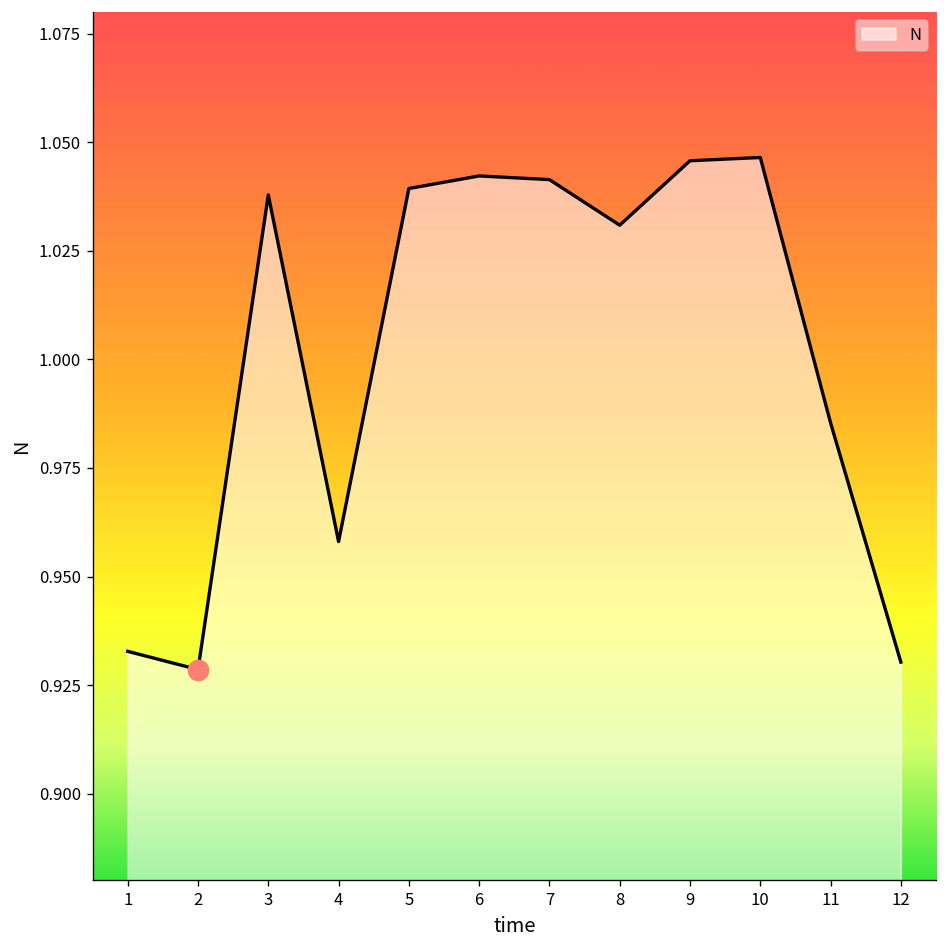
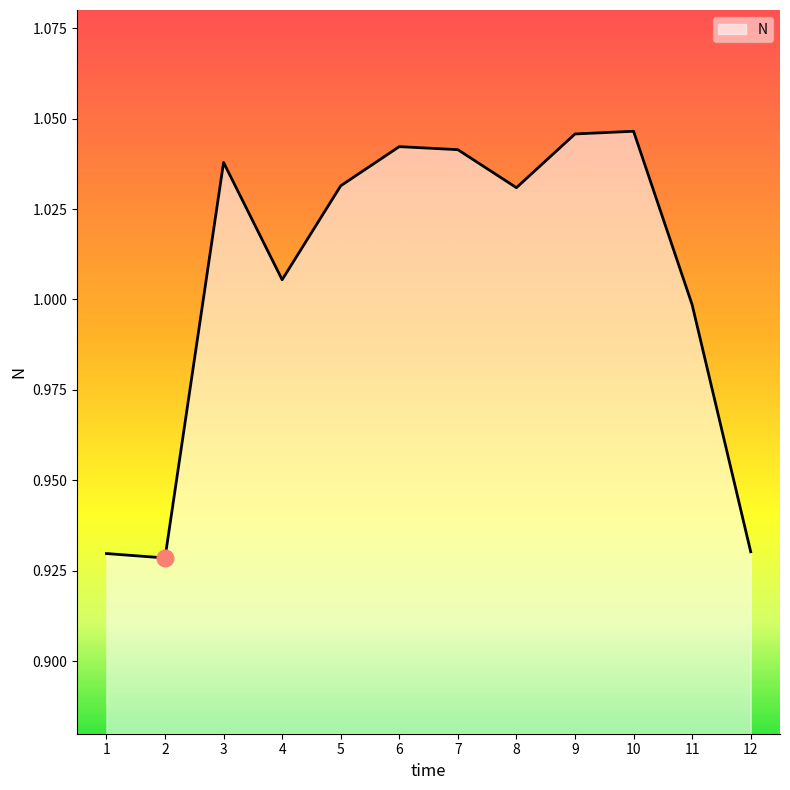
N, 1: 0.933 -> 0.930
N, 4: 0.958 -> 1.005
N, 5: 1.039 -> 1.031
N, 11: 0.985 -> 0.999
